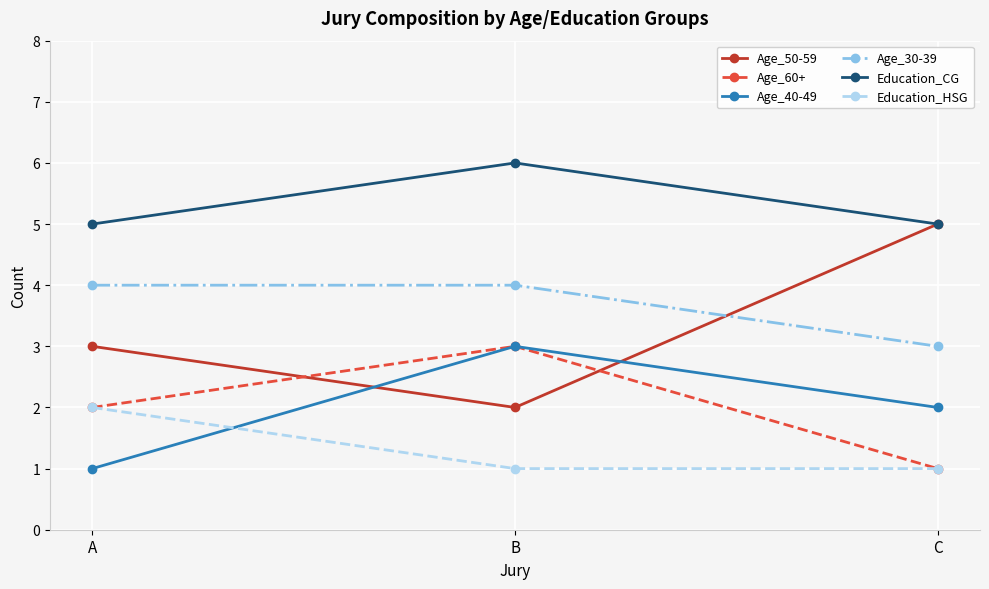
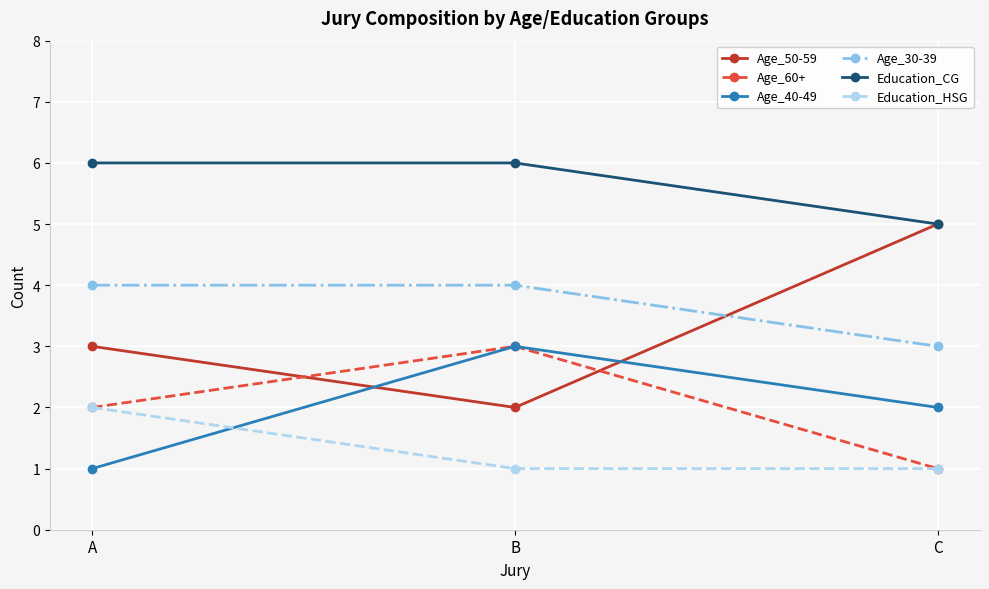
Education_CG, A: 5 -> 6
